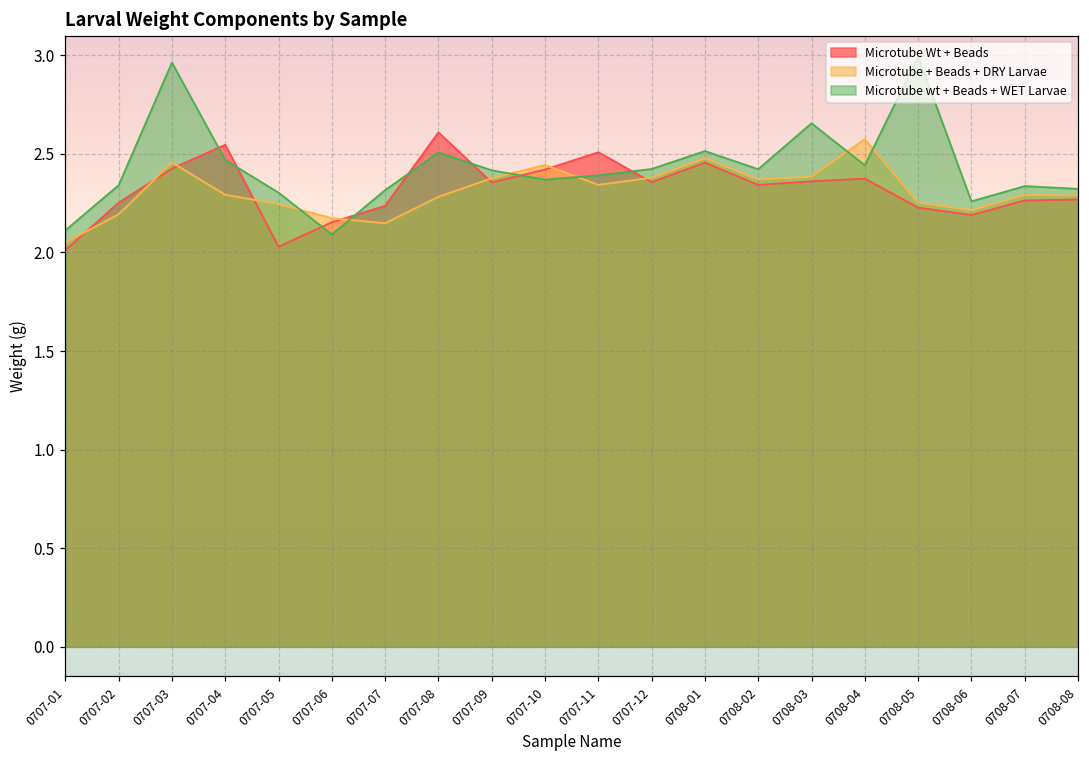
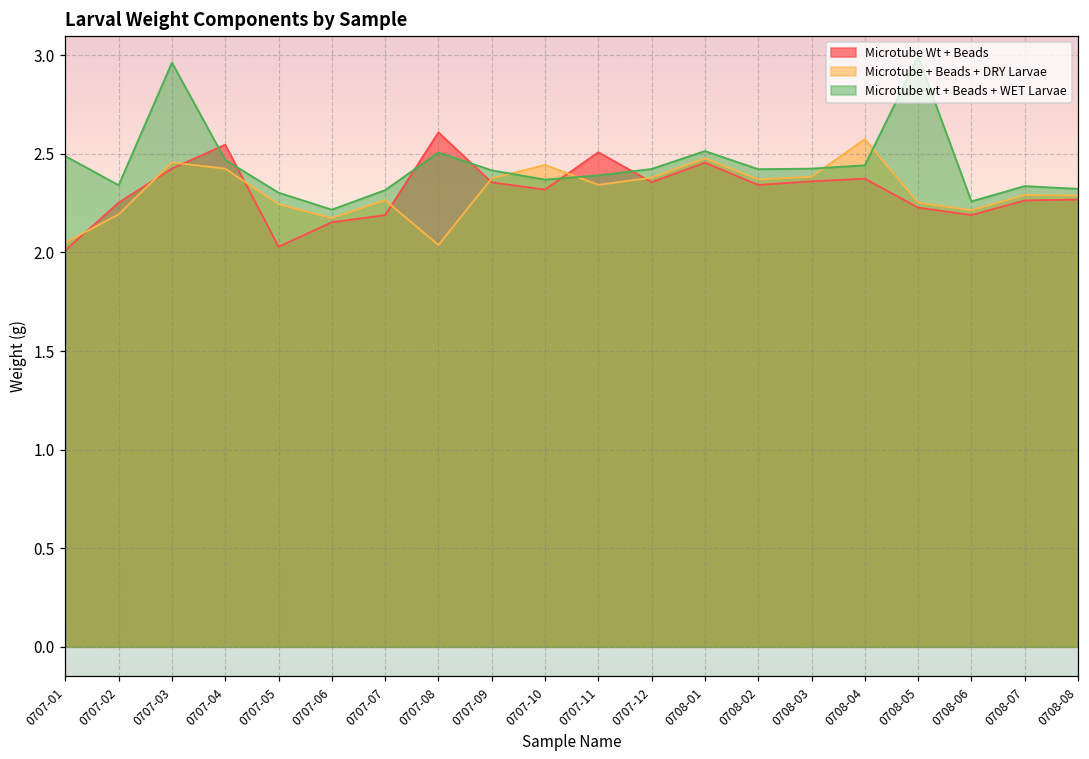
Microtube wt + Beads + WET Larvae, 0707-01: 2.11 -> 2.49
Microtube + Beads + DRY Larvae, 0707-04: 2.29 -> 2.43
Microtube wt + Beads + WET Larvae, 0707-06: 2.09 -> 2.22
Microtube Wt + Beads, 0707-07: 2.24 -> 2.19
Microtube + Beads + DRY Larvae, 0707-07: 2.15 -> 2.27
Microtube + Beads + DRY Larvae, 0707-08: 2.28 -> 2.04
Microtube Wt + Beads, 0707-10: 2.42 -> 2.32
Microtube wt + Beads + WET Larvae, 0708-03: 2.66 -> 2.43
